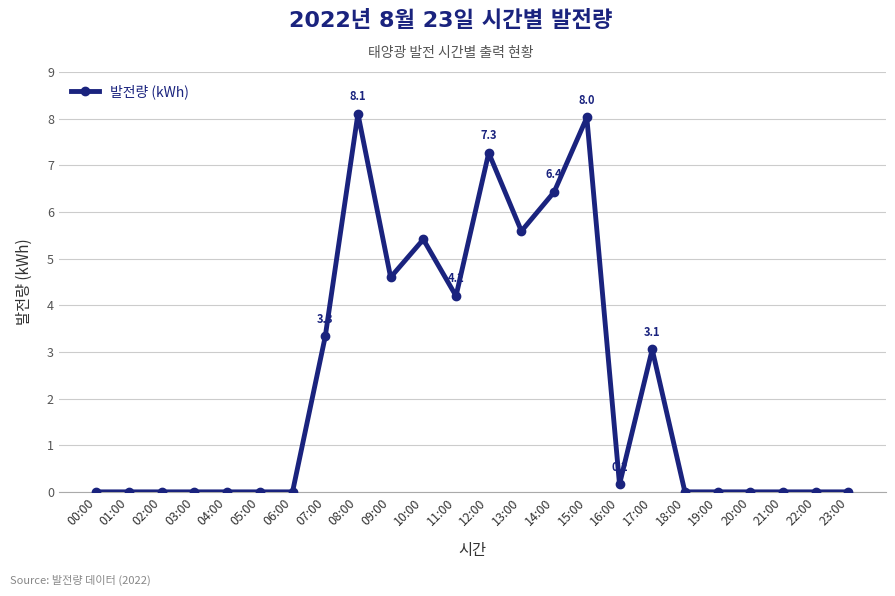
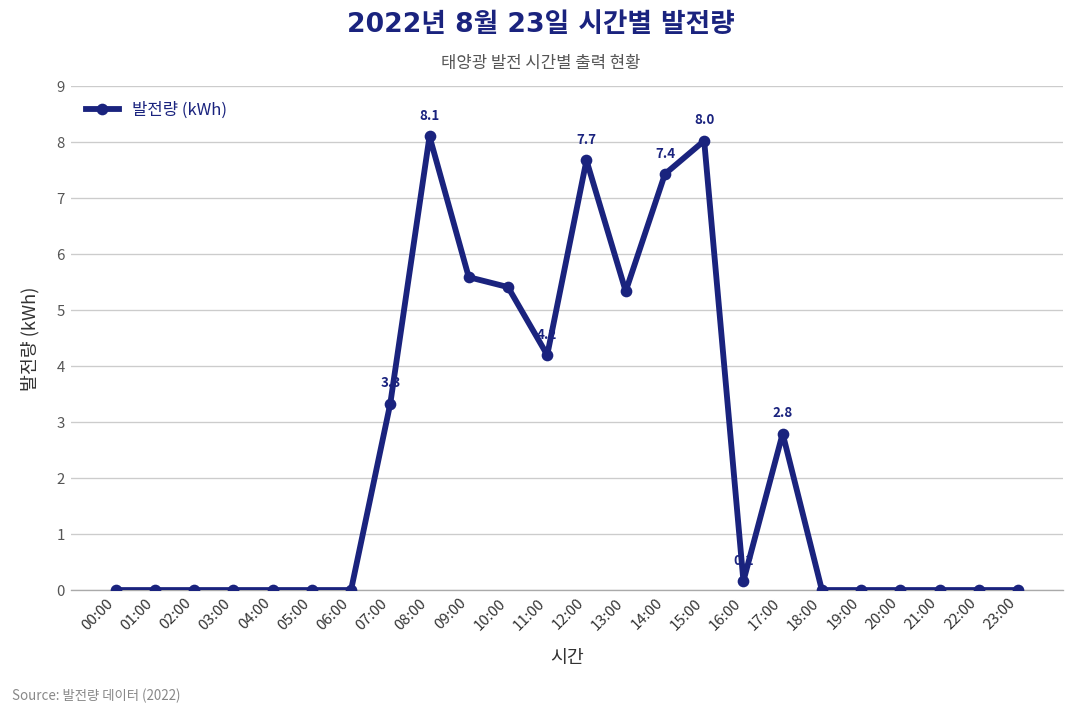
09:00: 4.6 -> 5.6
12:00: 7.3 -> 7.7
13:00: 5.6 -> 5.3
14:00: 6.4 -> 7.4
17:00: 3.1 -> 2.8
